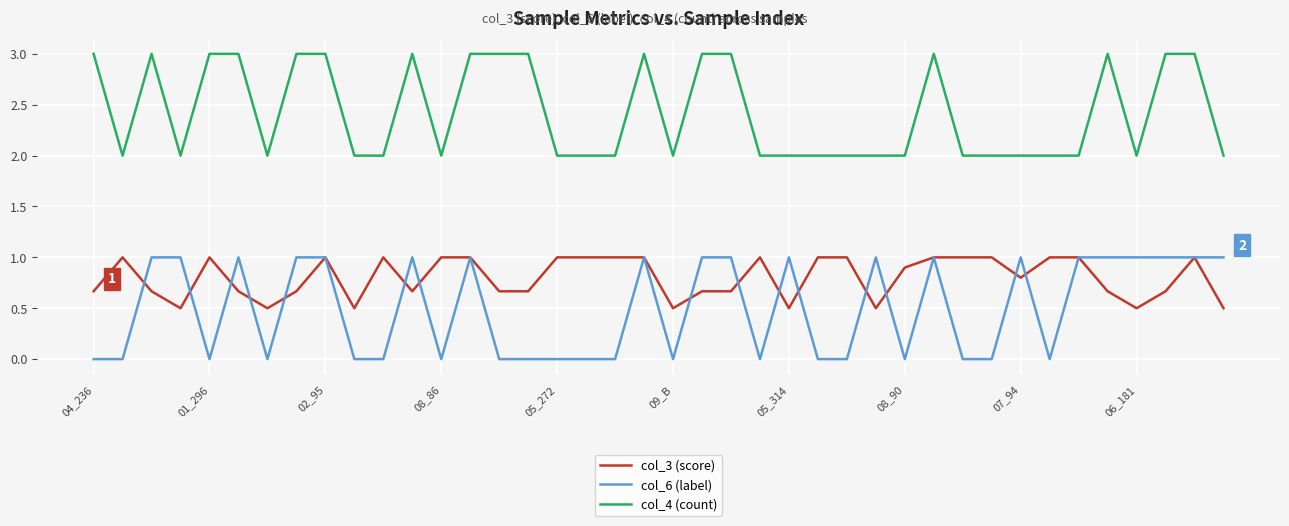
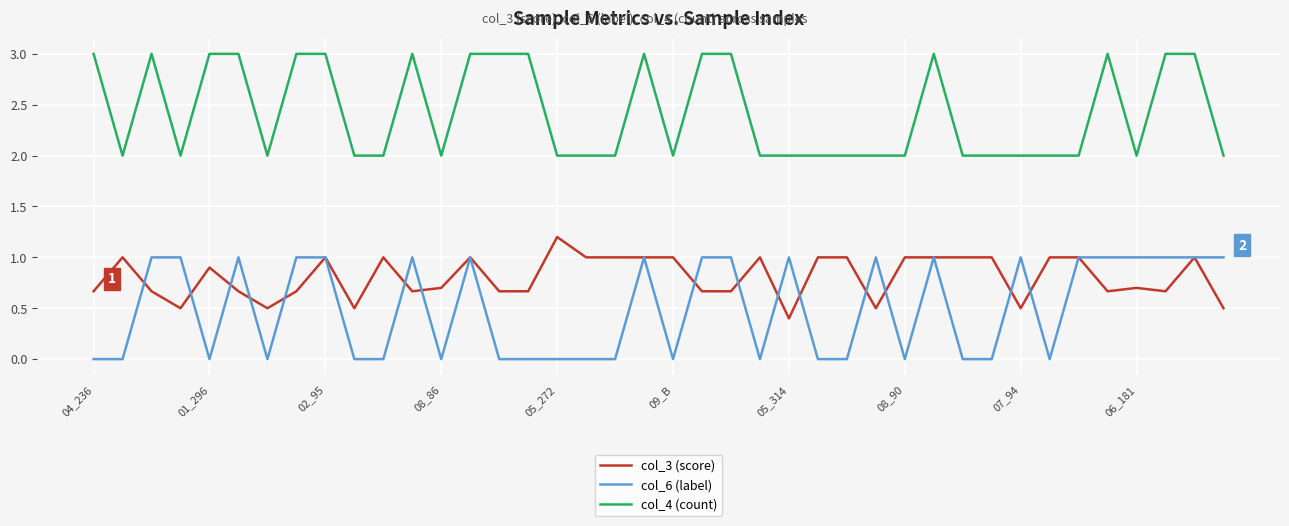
col_3 (score), 01_296: 1.0 -> 0.9
col_3 (score), 08_86: 1.0 -> 0.7
col_3 (score), 05_272: 1.0 -> 1.2
col_3 (score), 09_B: 0.5 -> 1.0
col_3 (score), 05_314: 0.5 -> 0.4
col_3 (score), 08_90: 0.9 -> 1.0
col_3 (score), 07_94: 0.8 -> 0.5
col_3 (score), 06_181: 0.5 -> 0.7
